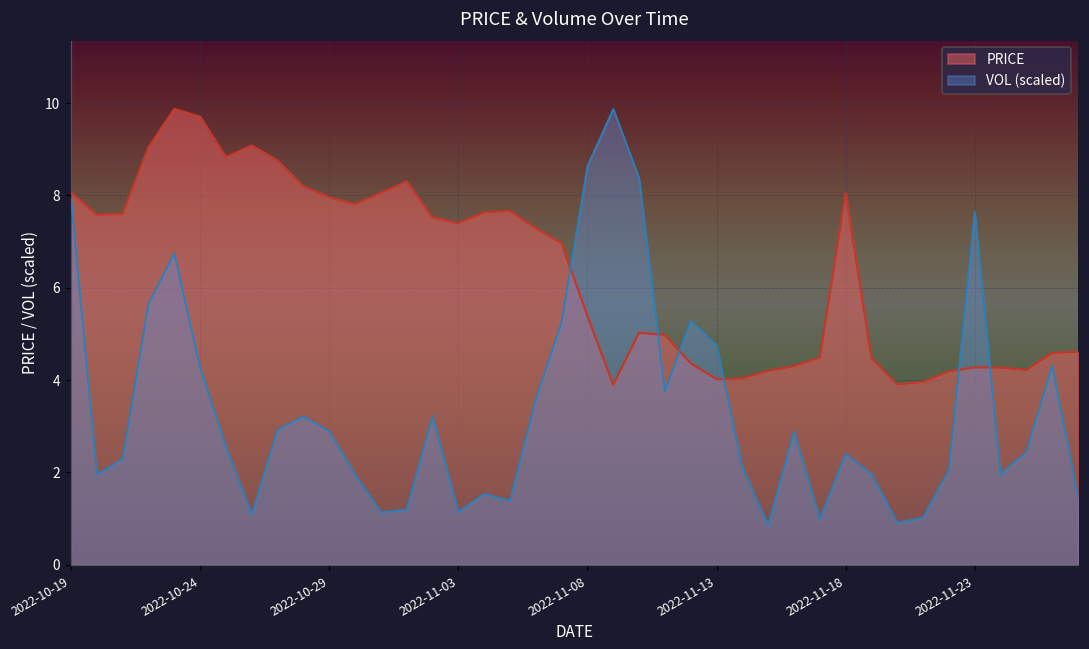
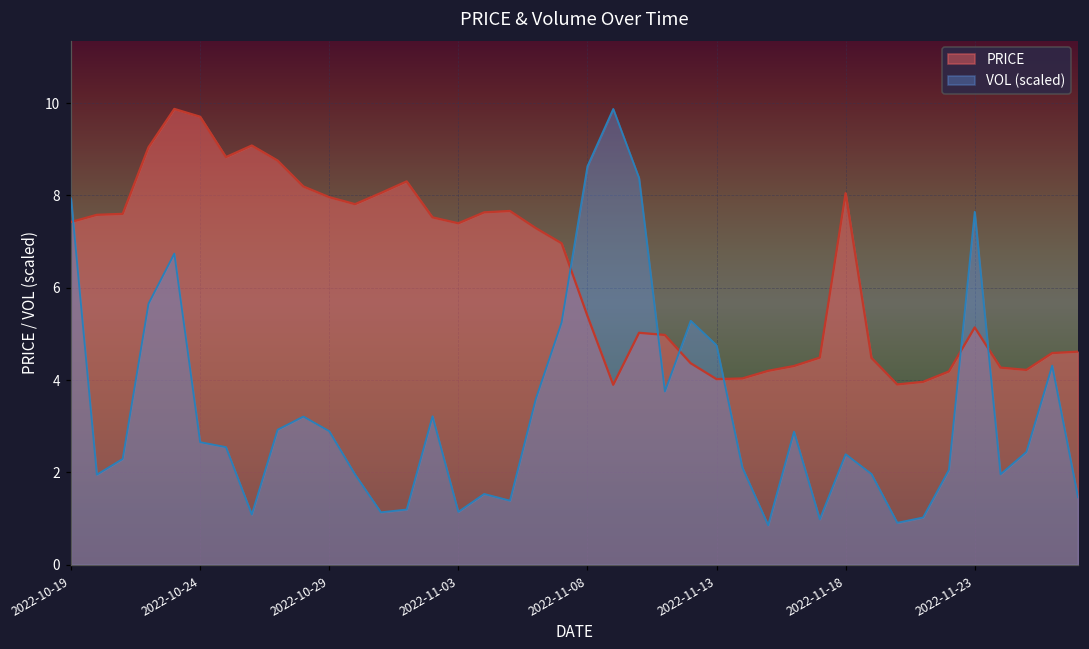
PRICE, 2022-10-19: 8.1 -> 7.4
VOL (scaled), 2022-10-24: 4.3 -> 2.7
PRICE, 2022-11-23: 4.3 -> 5.1
